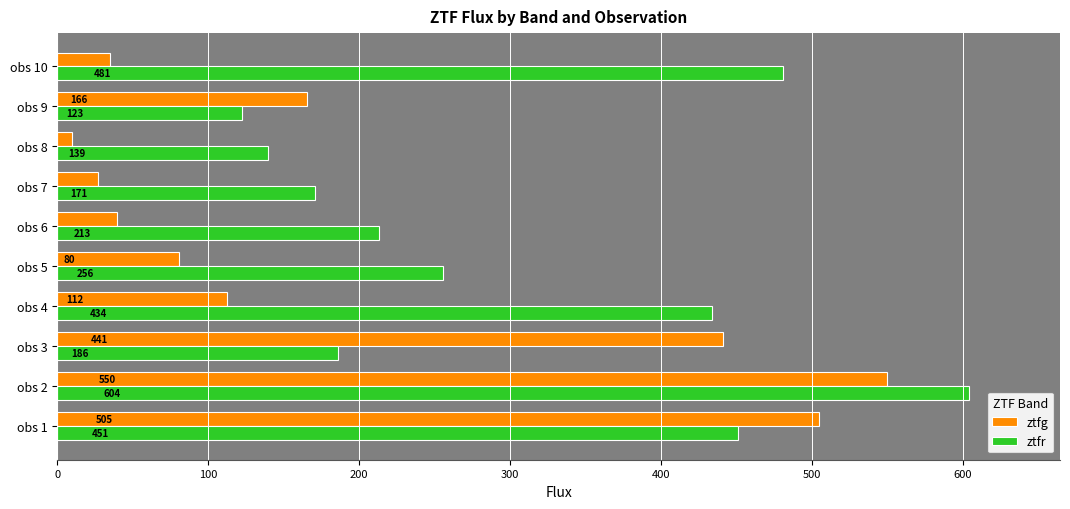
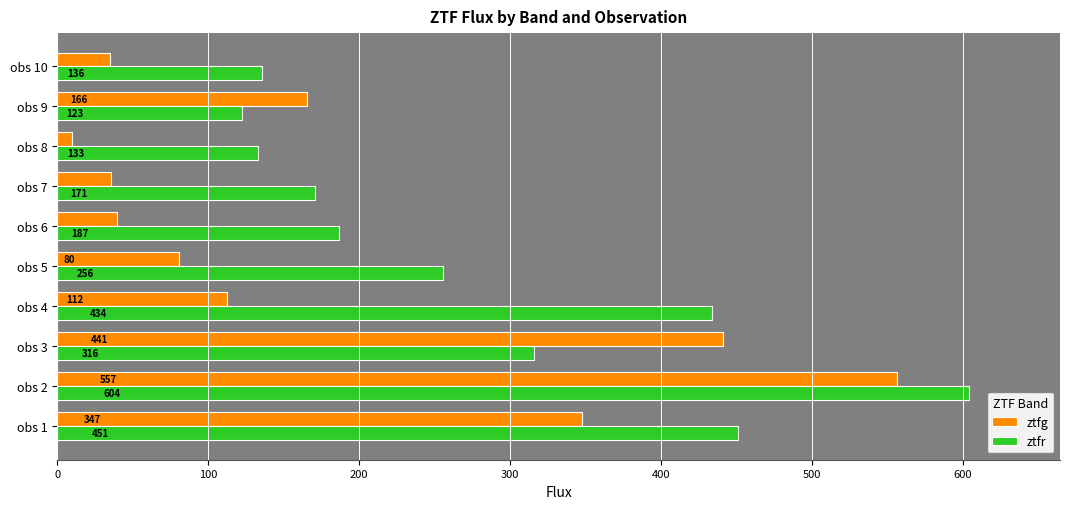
ztfr, obs 10: 481 -> 136
ztfr, obs 8: 139 -> 133
ztfg, obs 7: 27 -> 35
ztfr, obs 6: 213 -> 187
ztfr, obs 3: 186 -> 316
ztfg, obs 2: 550 -> 557
ztfg, obs 1: 505 -> 347
